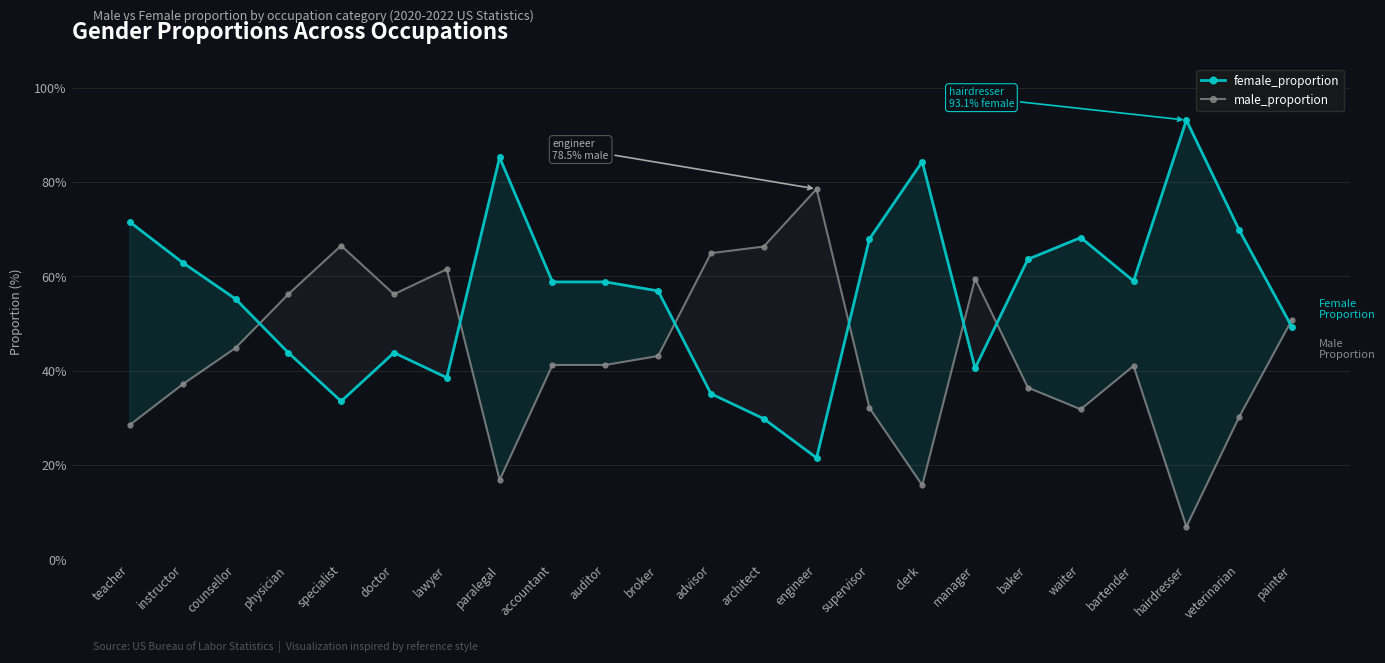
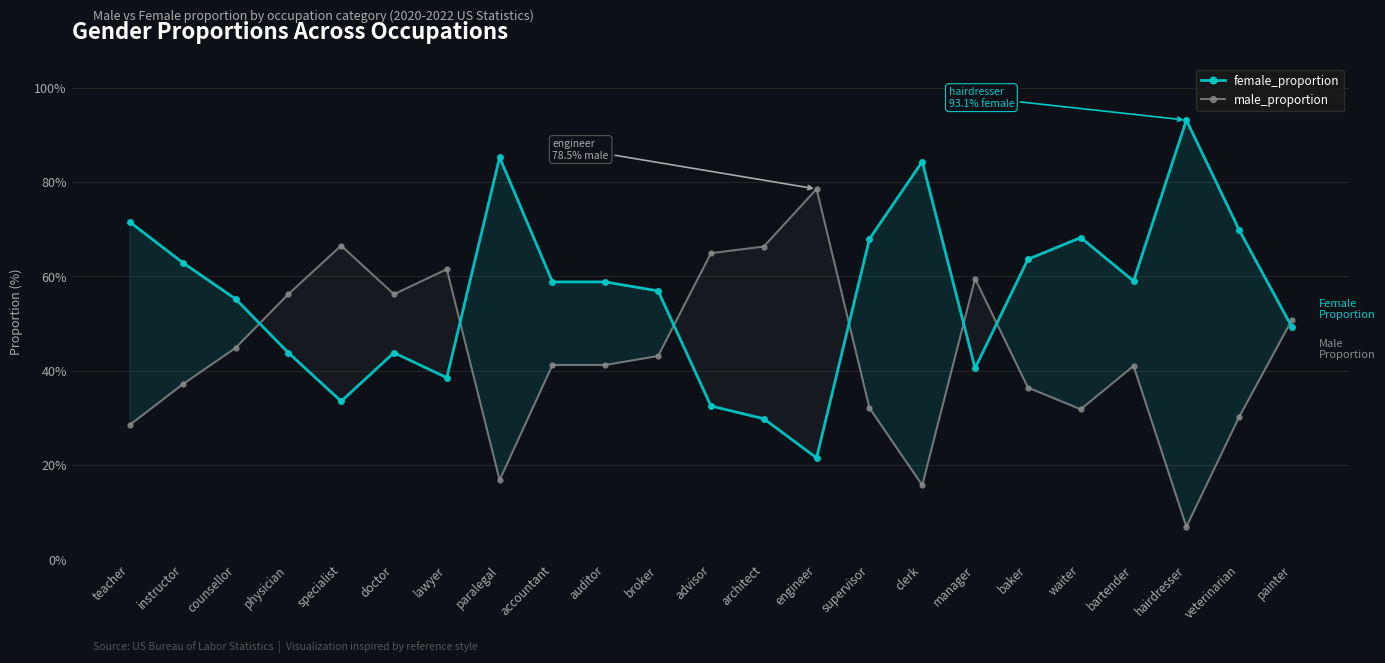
female_proportion, advisor: 35% -> 33%
